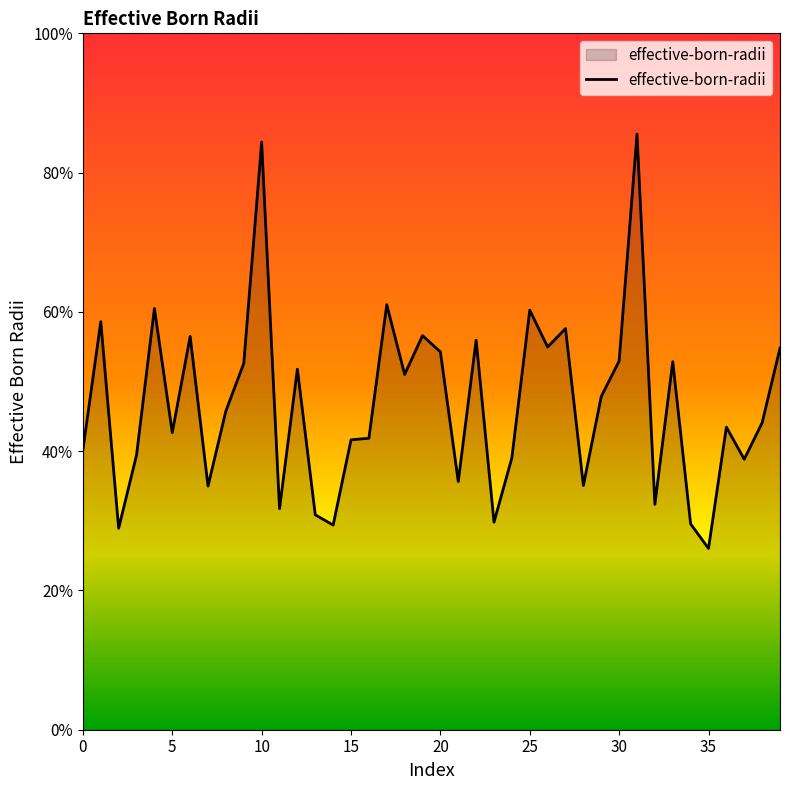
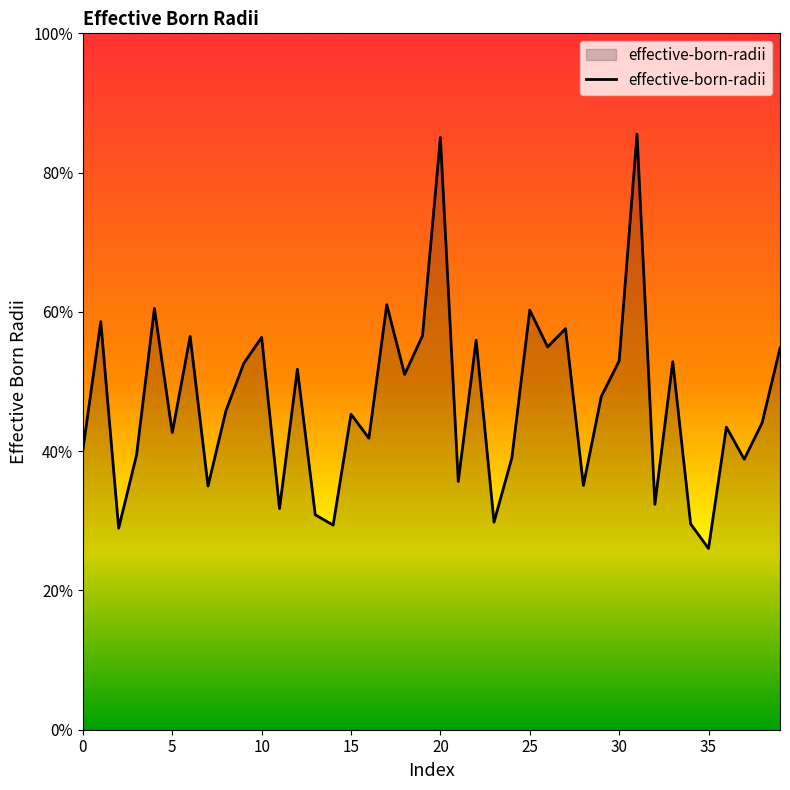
10: 84% -> 56%
15: 42% -> 45%
20: 54% -> 85%
